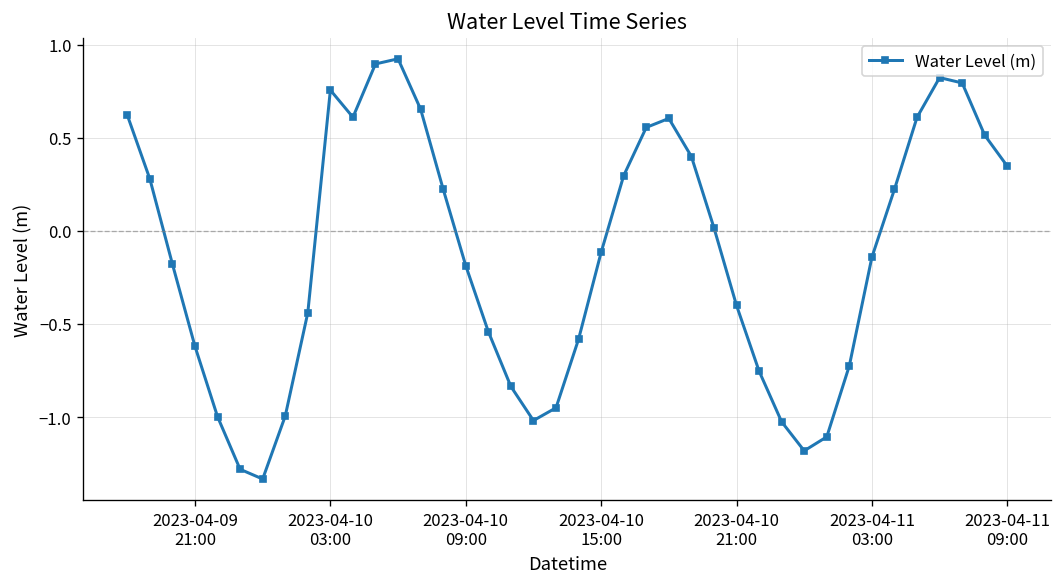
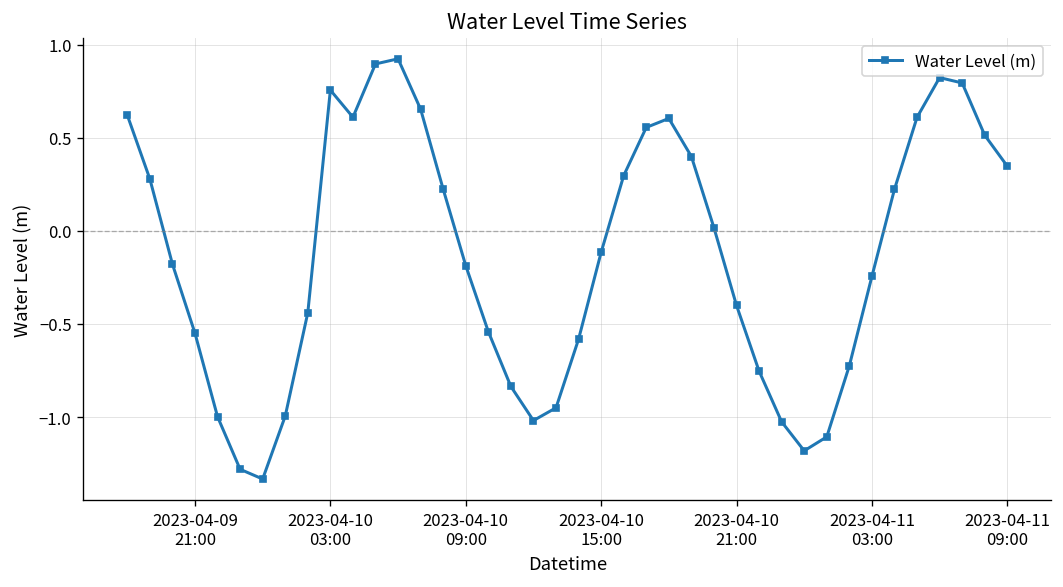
2023-04-09 21:00: -0.62 -> -0.55
2023-04-11 03:00: -0.14 -> -0.24
